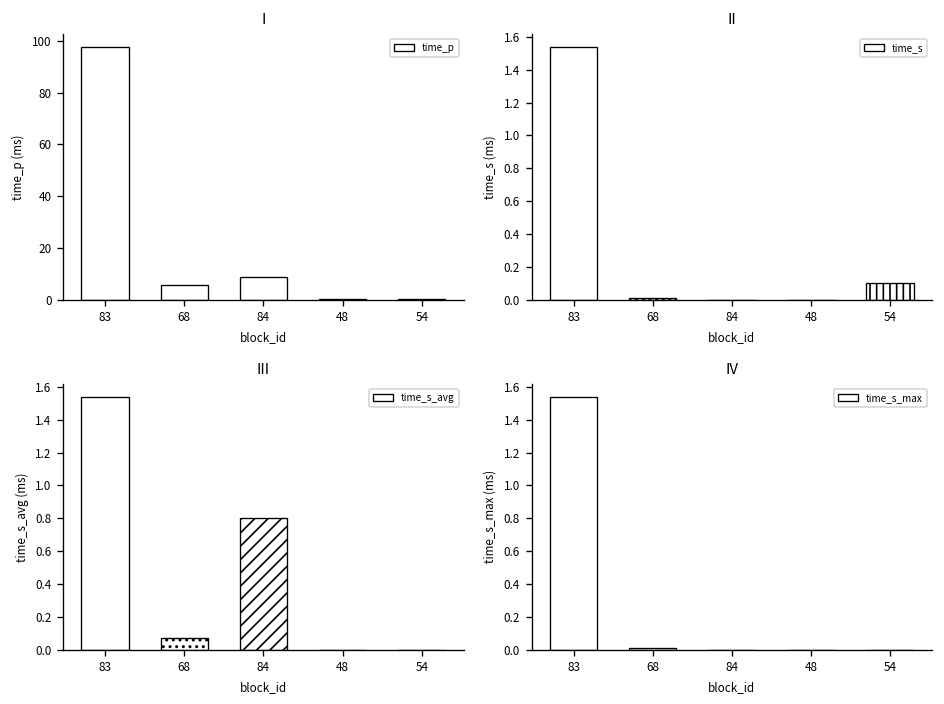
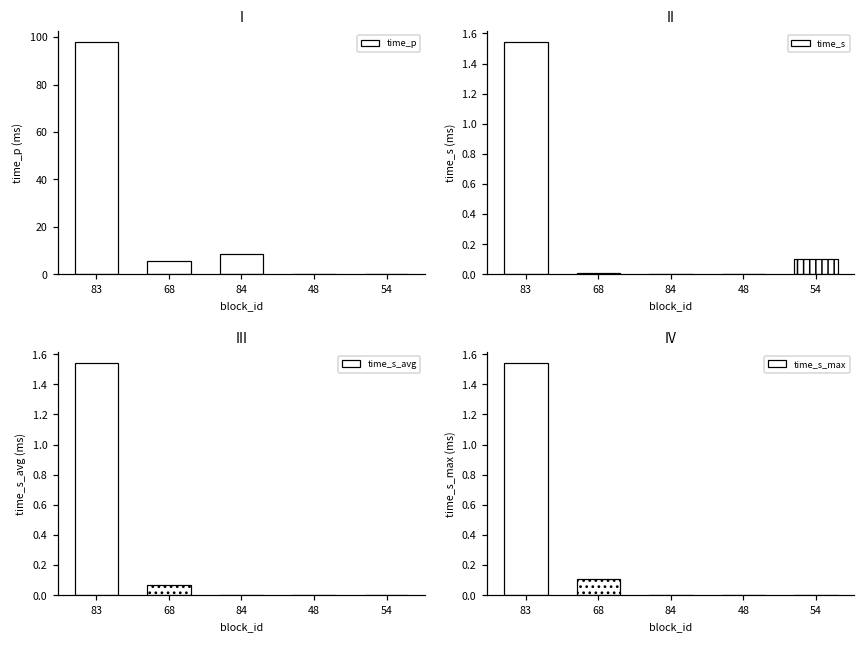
III, 84: 0.8 -> 0.0
IV, 68: 0.01 -> 0.11
